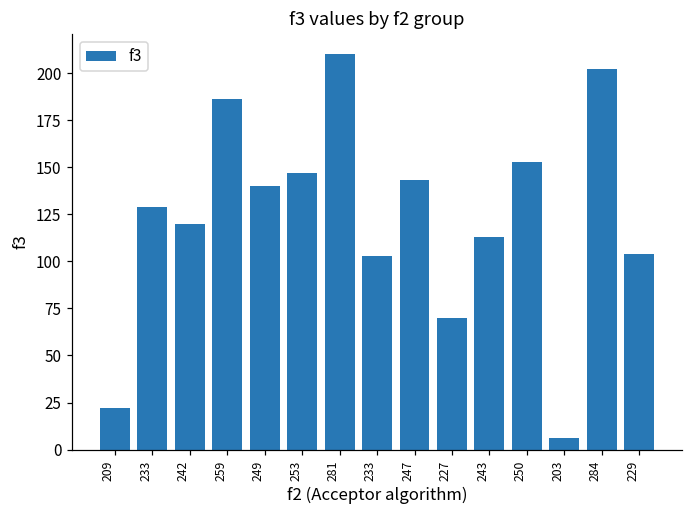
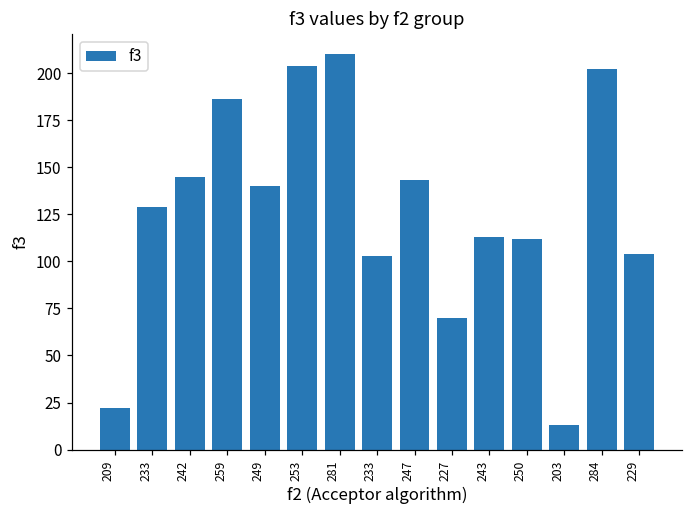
242: 120 -> 145
253: 147 -> 204
250: 153 -> 112
203: 6 -> 13
